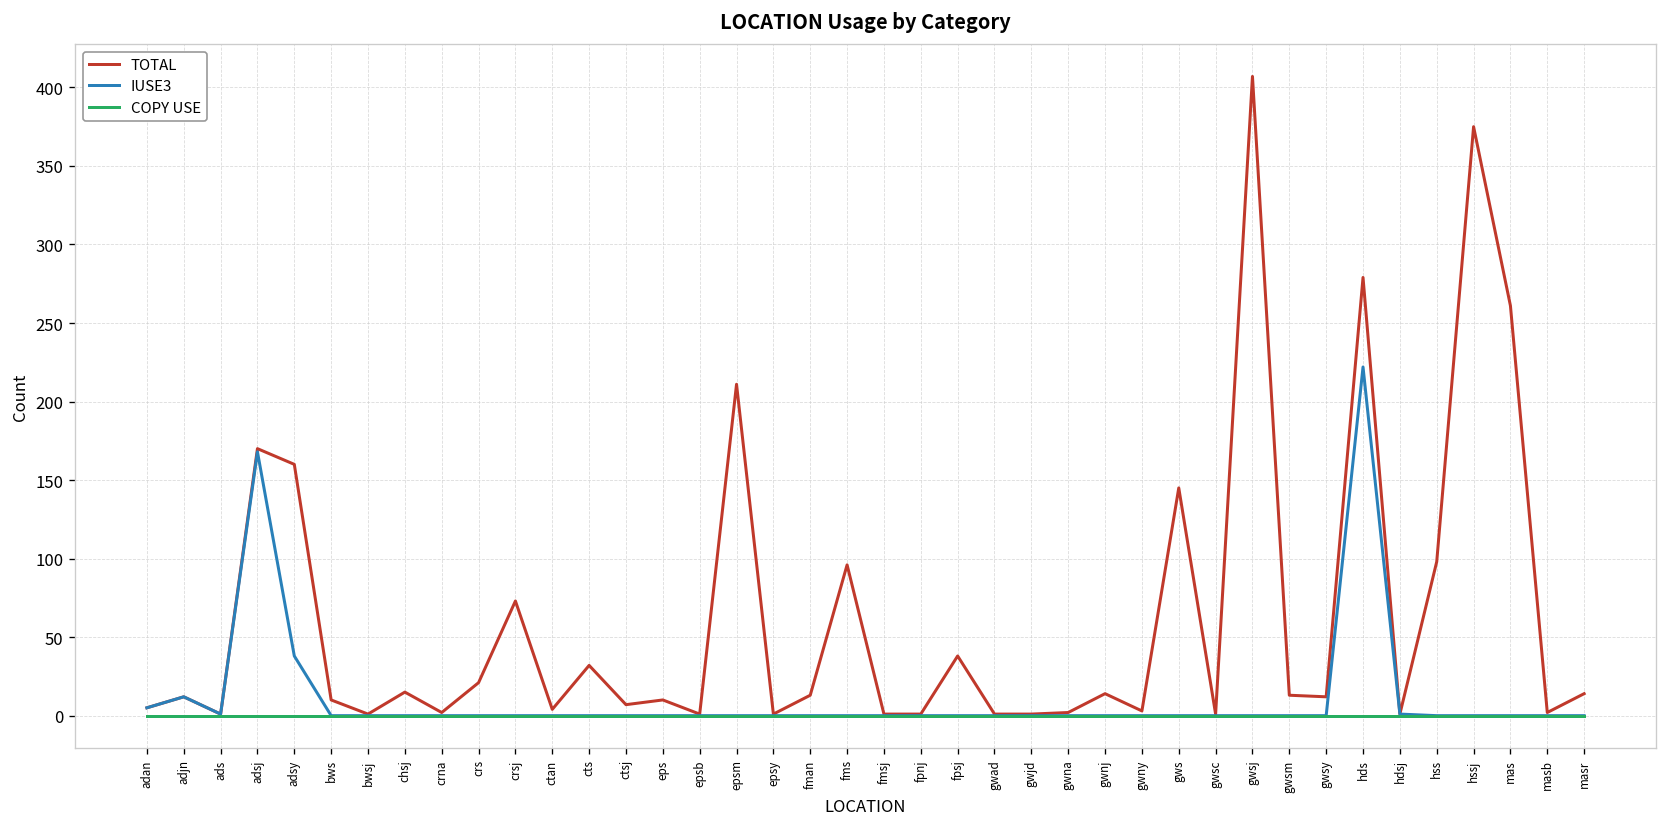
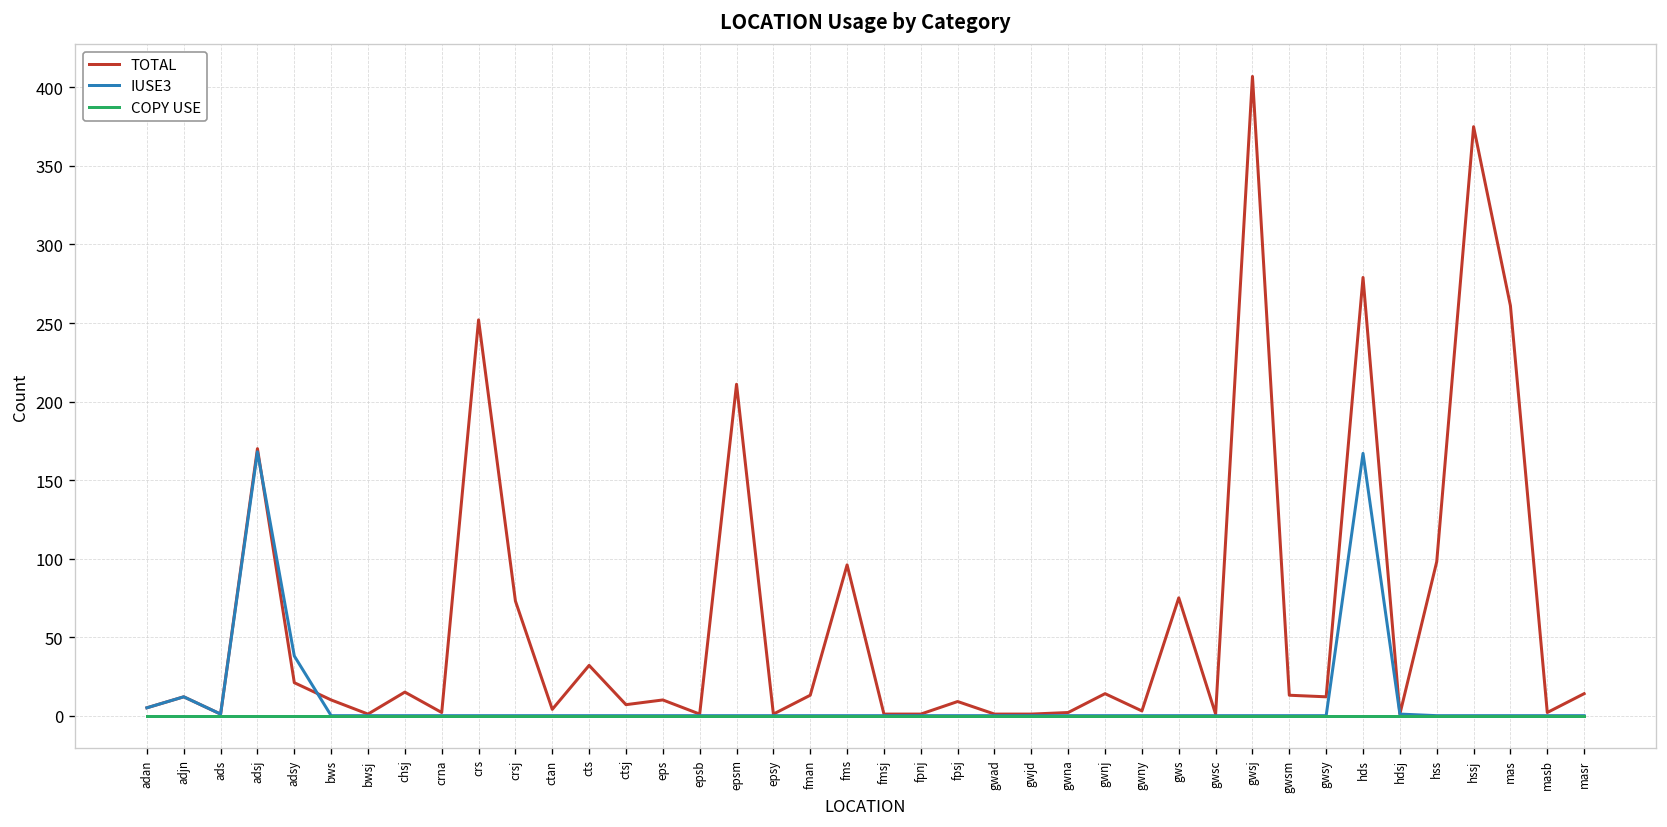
TOTAL, adsy: 160 -> 21
TOTAL, crs: 21 -> 252
TOTAL, fpsj: 38 -> 9
TOTAL, gws: 145 -> 75
IUSE3, hds: 222 -> 167
